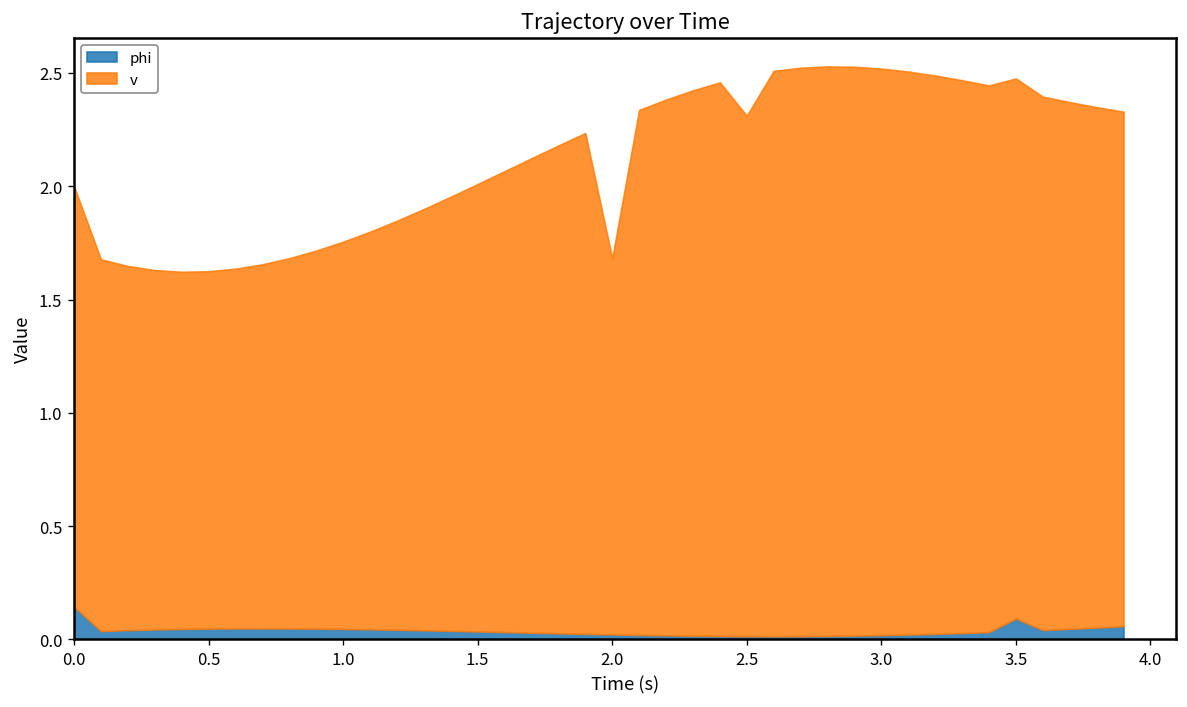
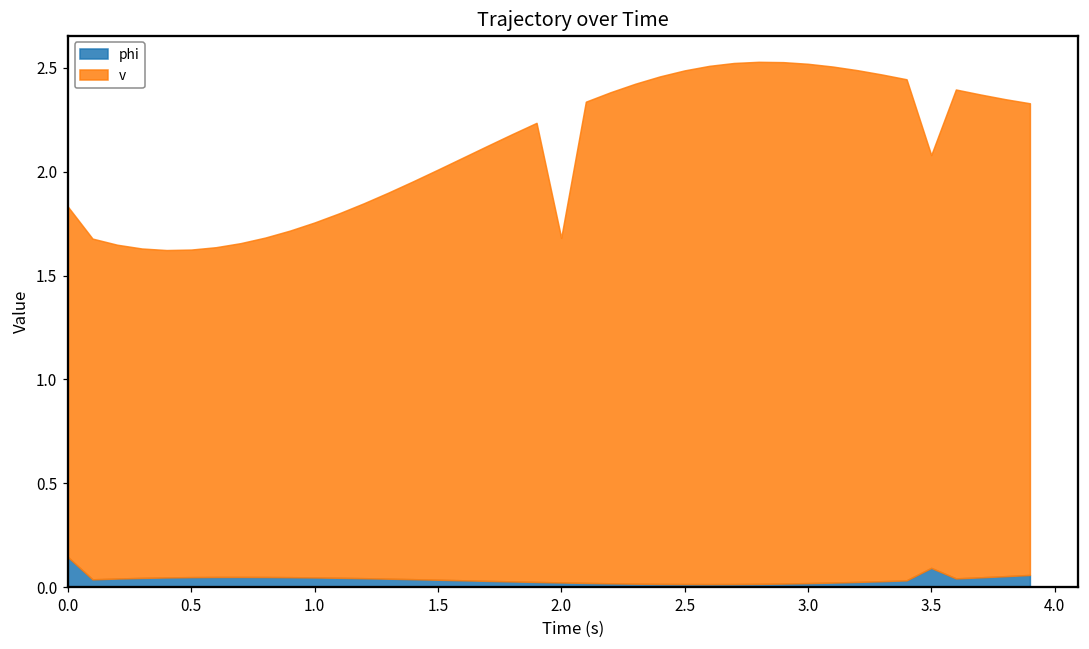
v, 0.0: 1.85 -> 1.69
v, 2.5: 2.30 -> 2.47
v, 3.5: 2.38 -> 1.99
